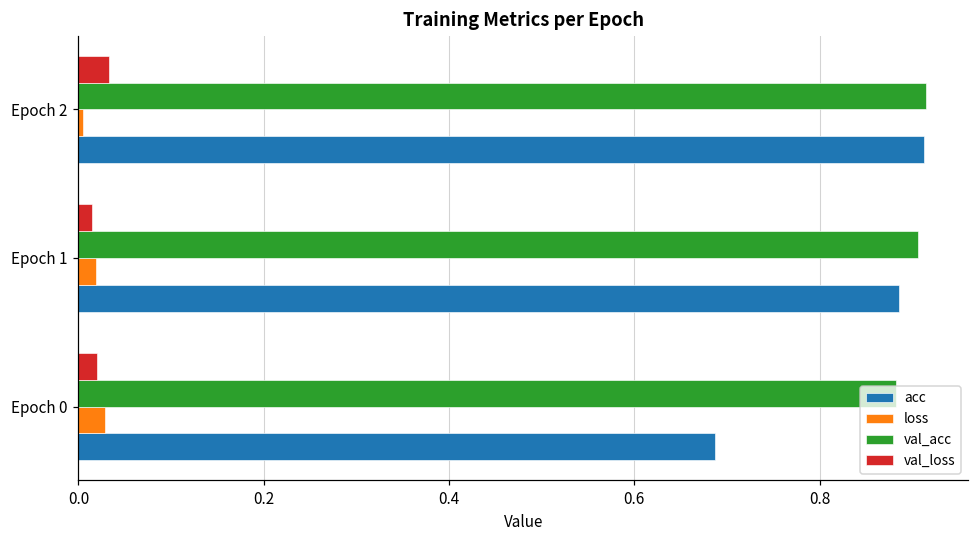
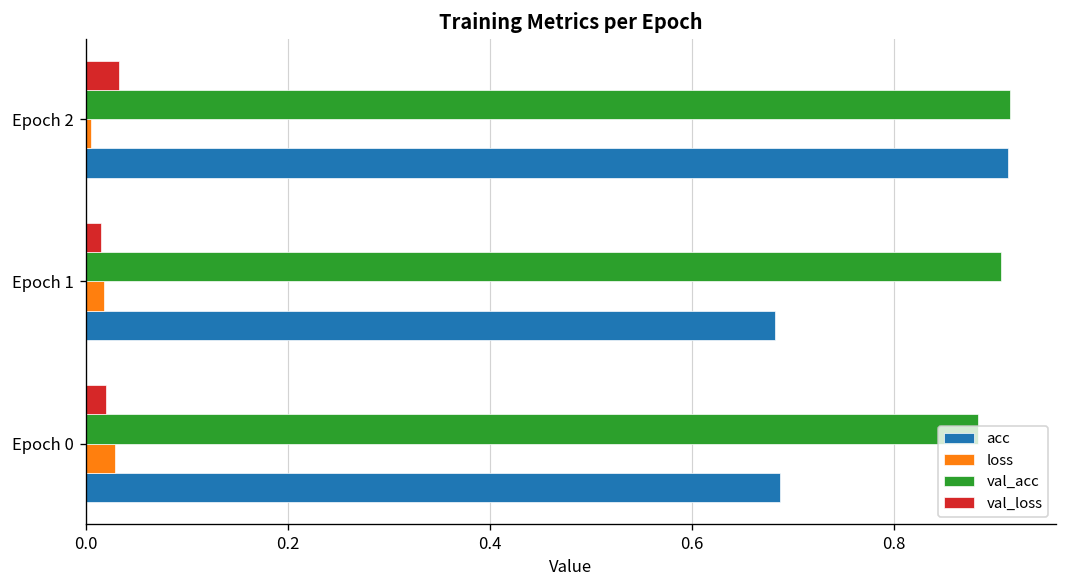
acc, Epoch 1: 0.89 -> 0.68
